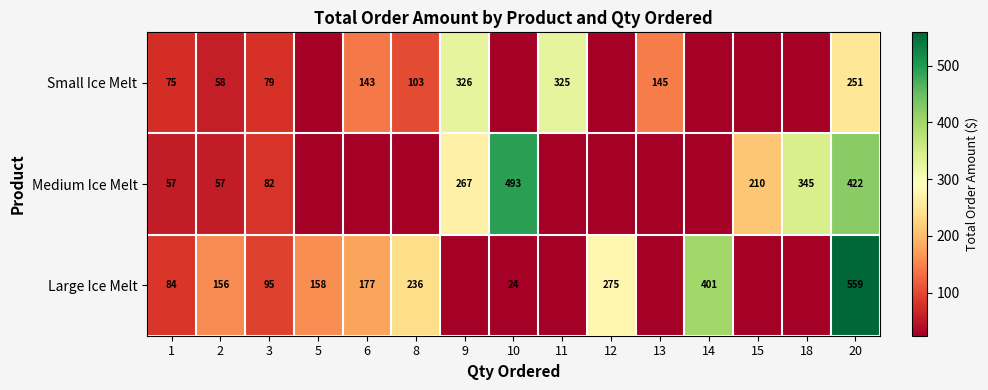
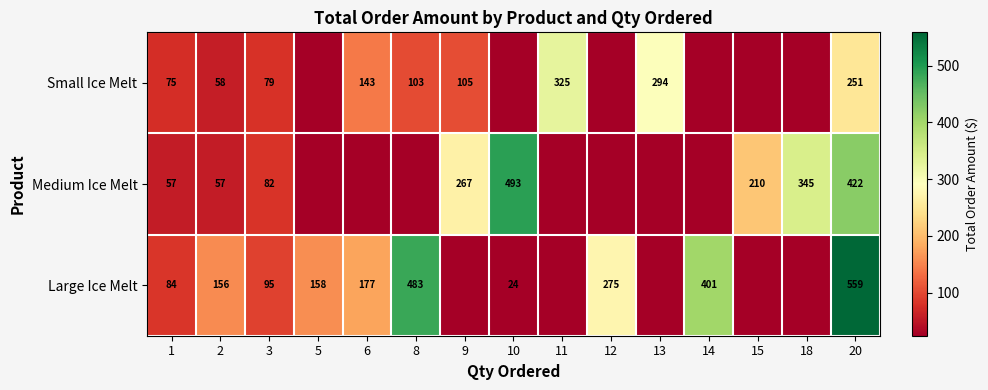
Small Ice Melt, 9: 326 -> 105
Small Ice Melt, 13: 145 -> 294
Large Ice Melt, 8: 236 -> 483
